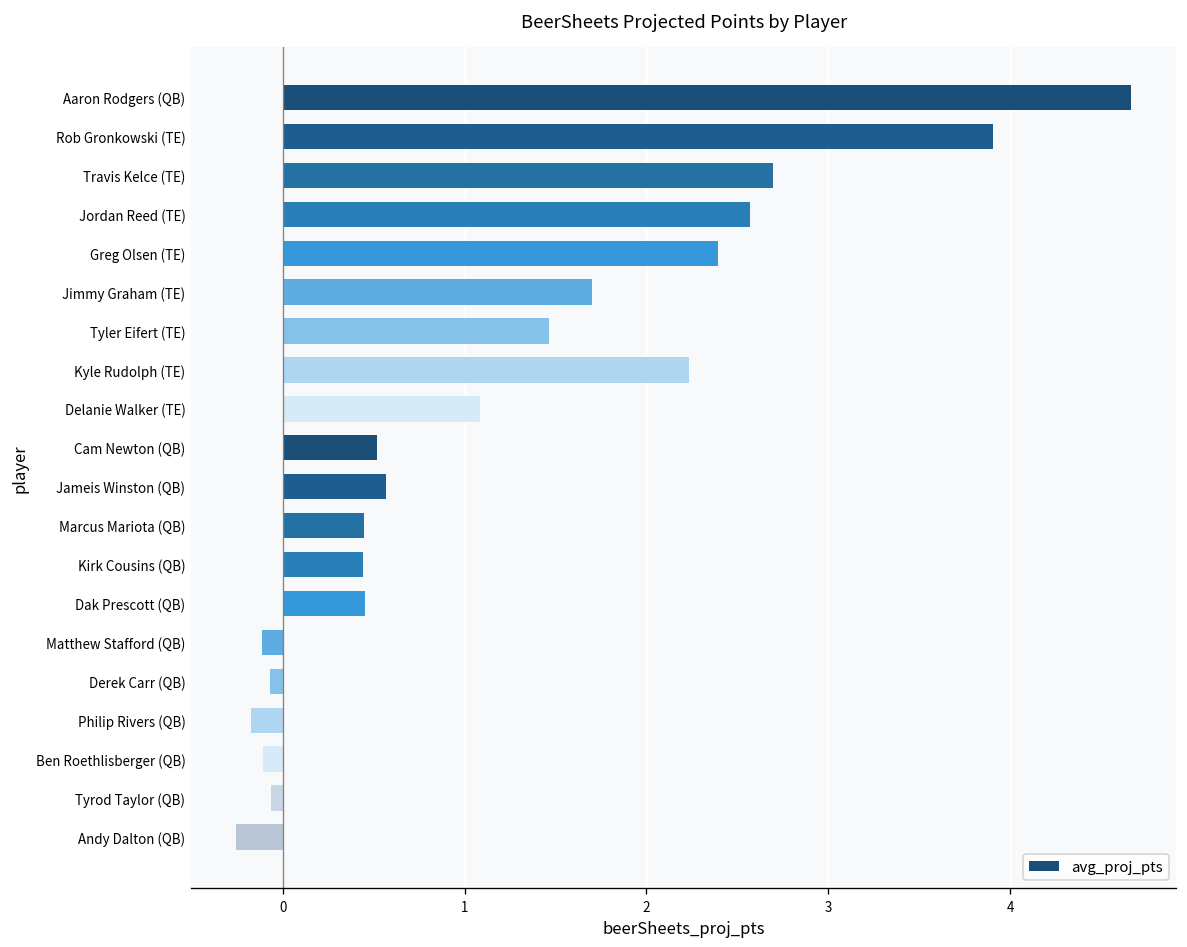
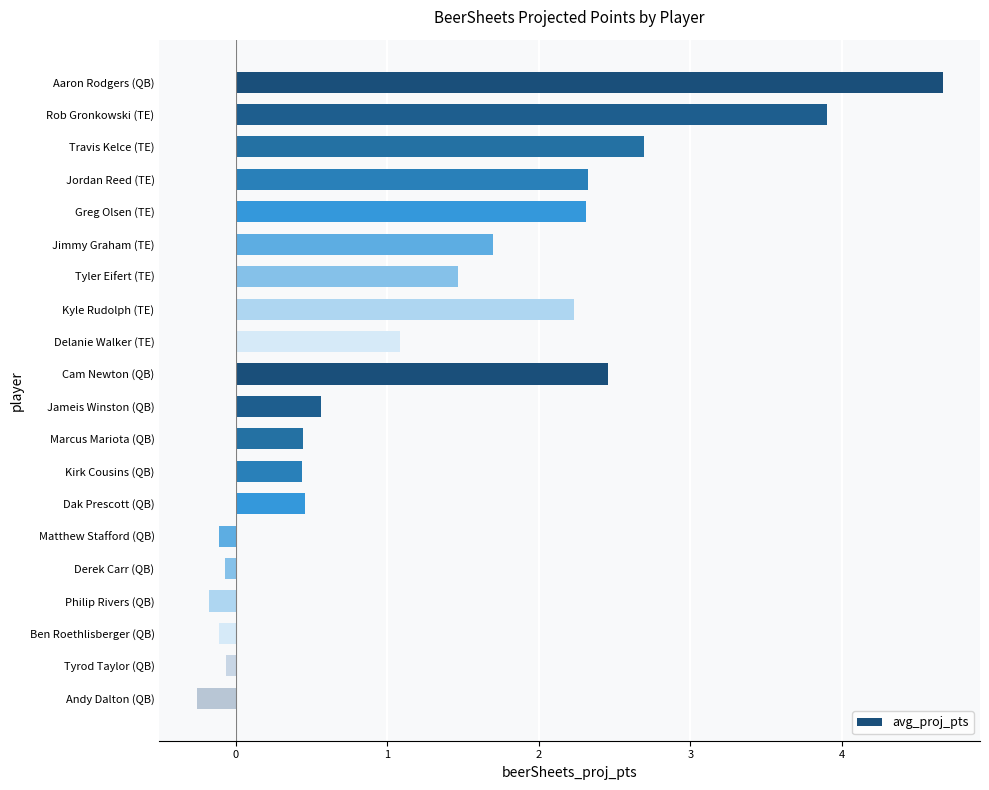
Jordan Reed (TE): 2.57 -> 2.32
Greg Olsen (TE): 2.39 -> 2.31
Cam Newton (QB): 0.52 -> 2.46
